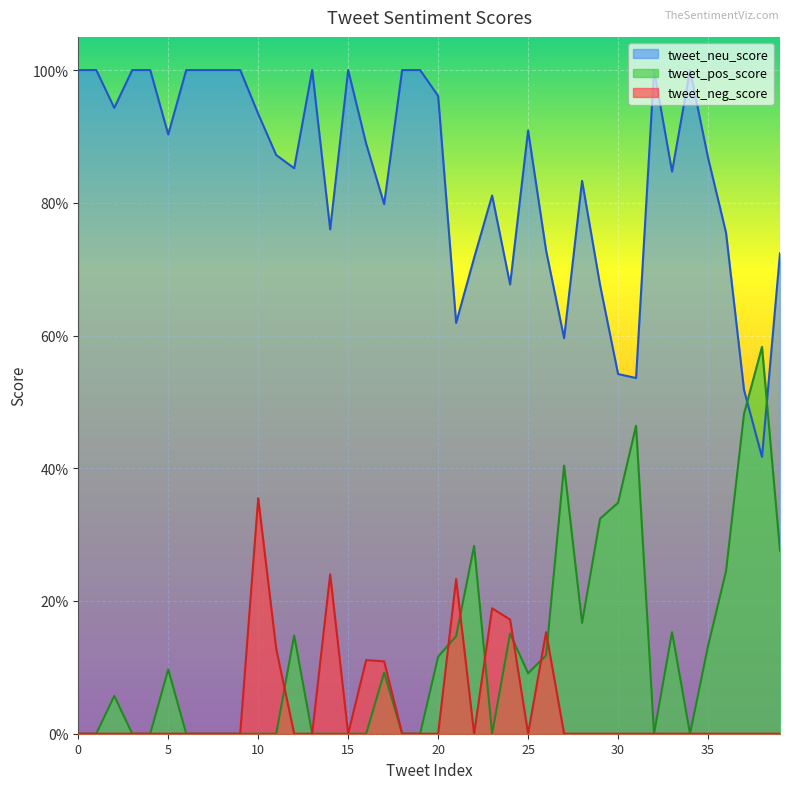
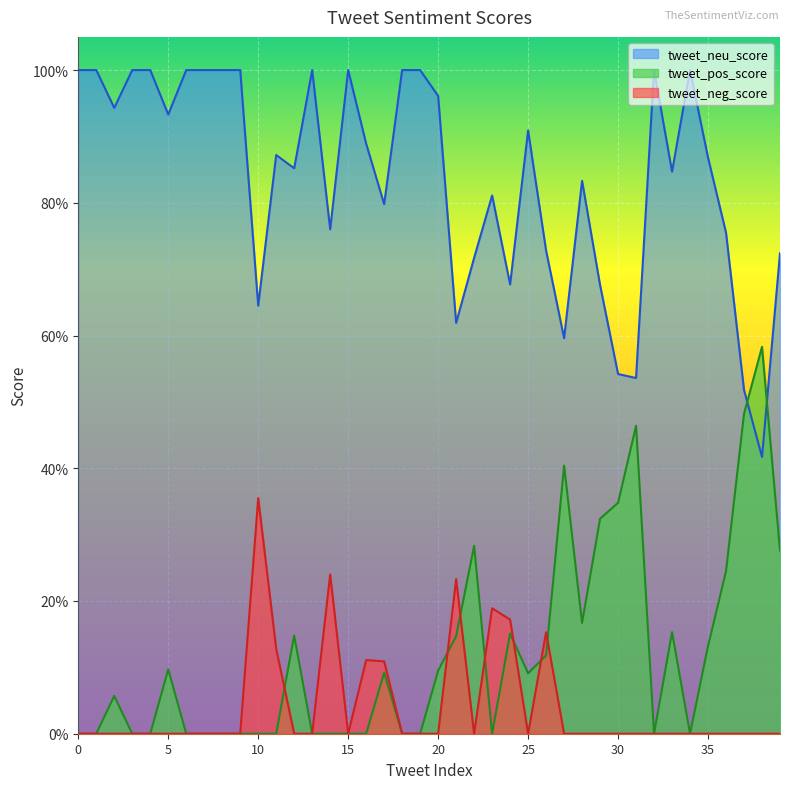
tweet_neu_score, 5: 90% -> 93%
tweet_neu_score, 10: 93% -> 65%
tweet_pos_score, 20: 12% -> 10%
